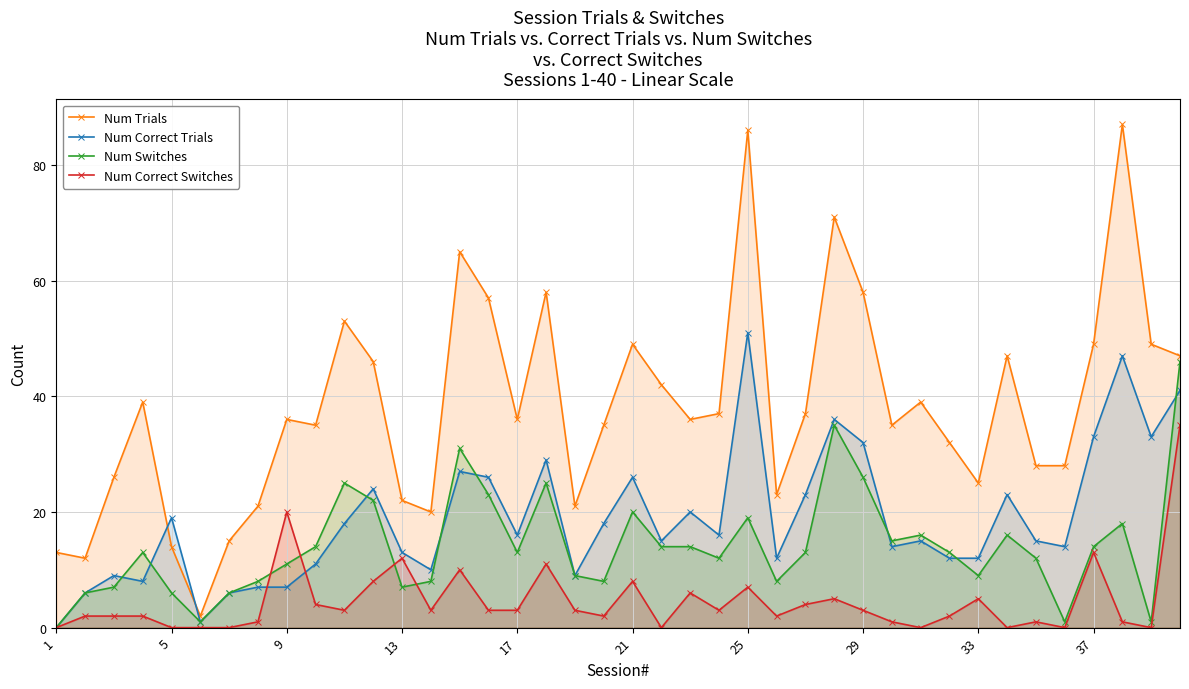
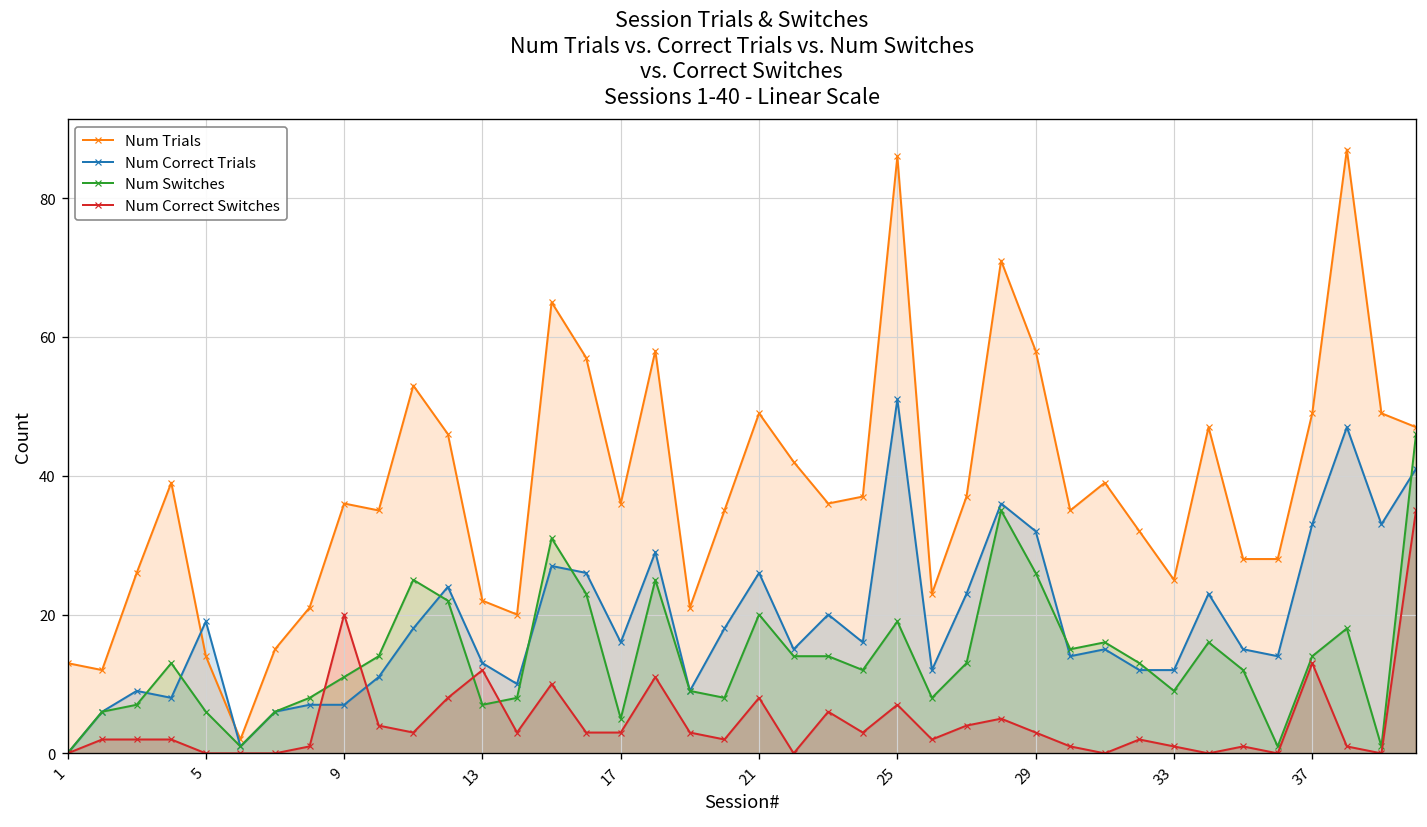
Num Switches, 17: 13 -> 5
Num Correct Switches, 33: 5 -> 1
